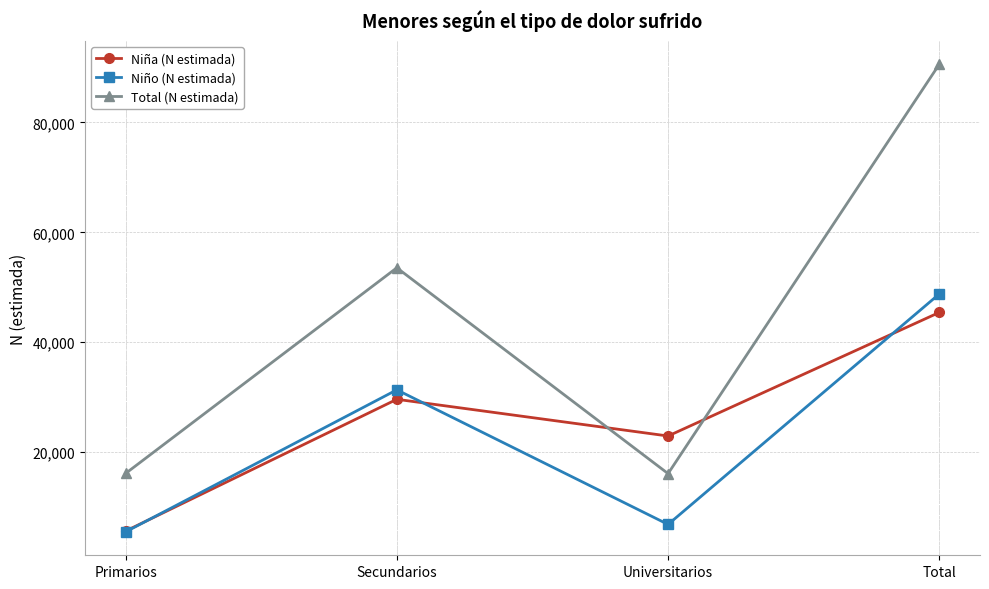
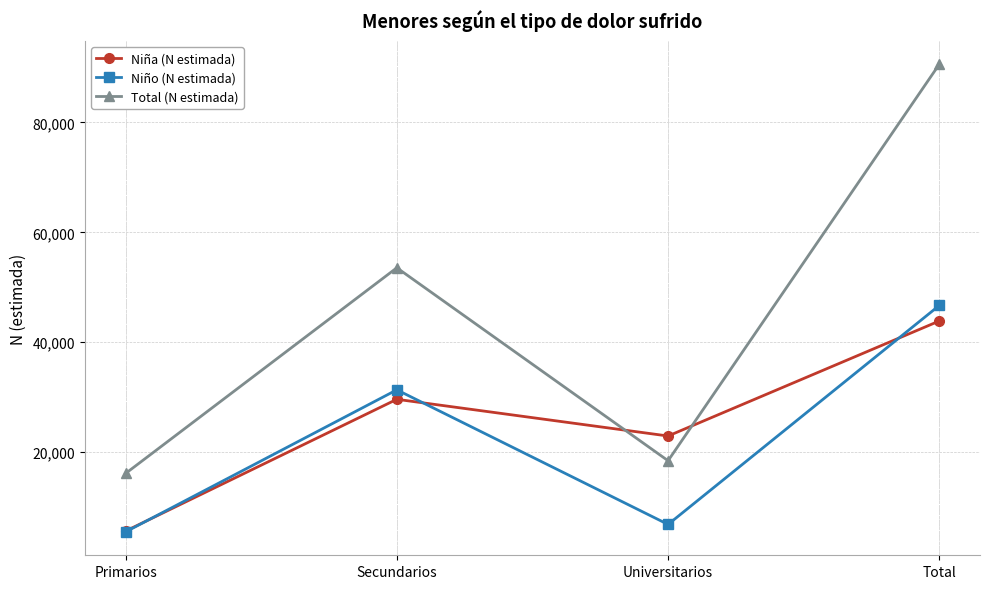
Total (N estimada), Universitarios: 16,000 -> 18,000
Niña (N estimada), Total: 45,000 -> 44,000
Niño (N estimada), Total: 49,000 -> 47,000
